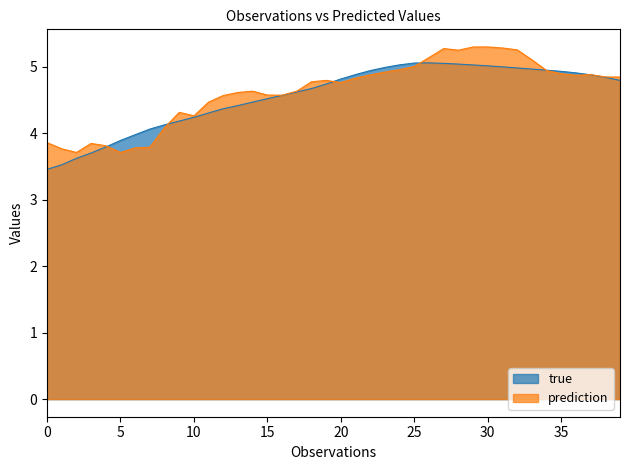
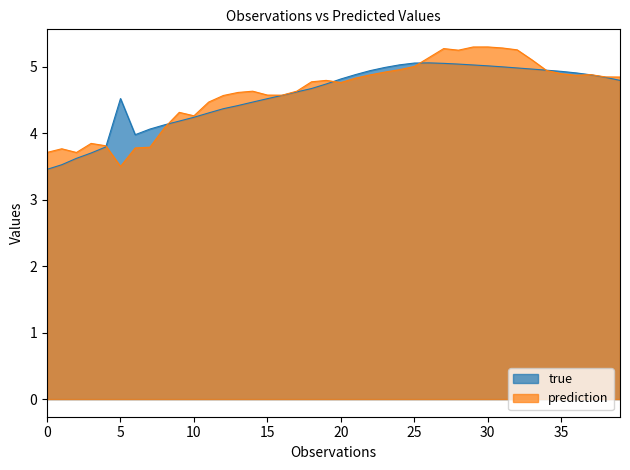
prediction, 0: 3.9 -> 3.7
true, 5: 3.9 -> 4.5
prediction, 5: 3.7 -> 3.5
